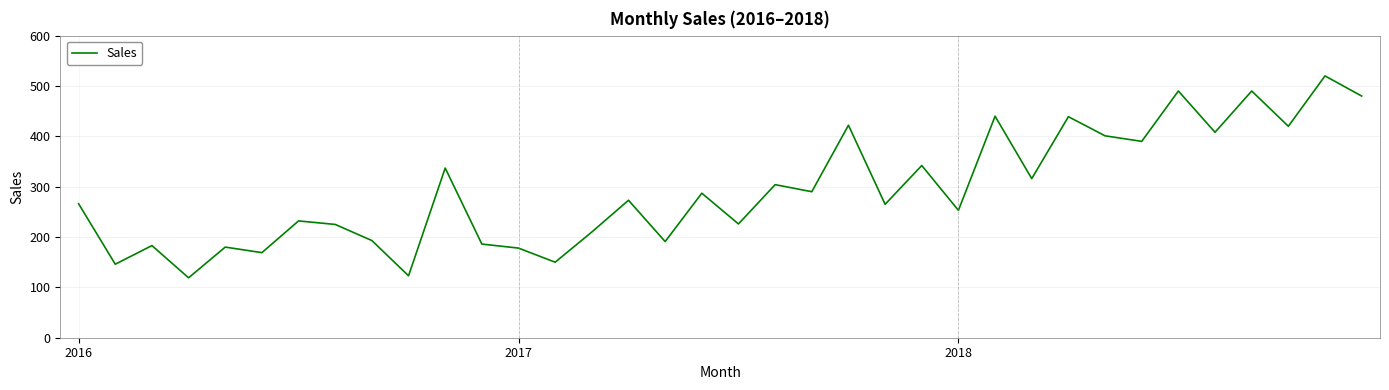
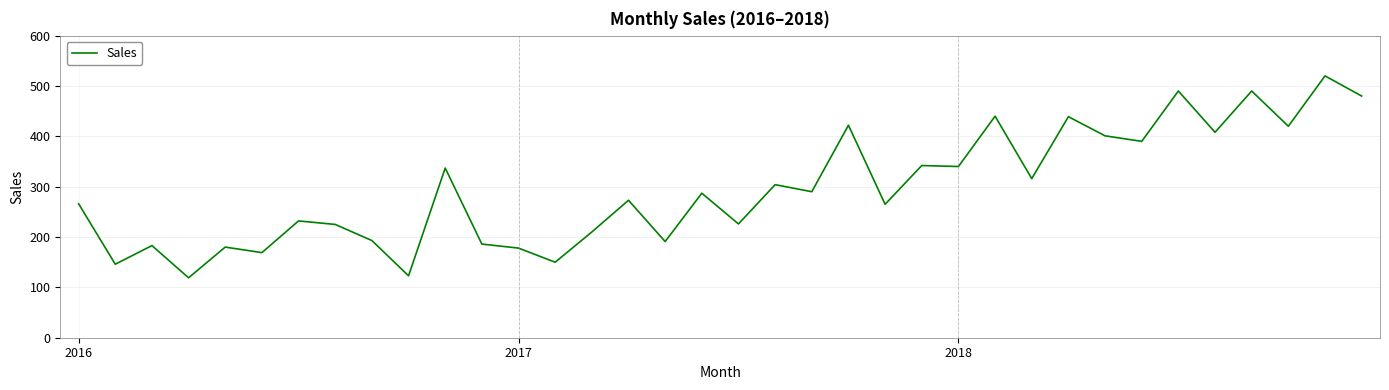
2018: 250 -> 340
